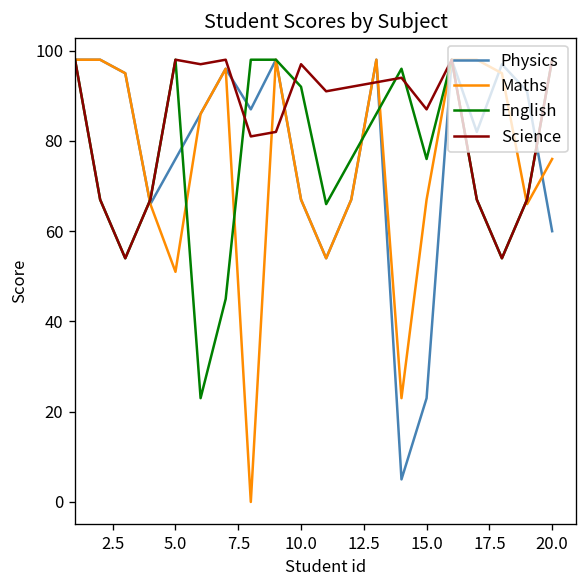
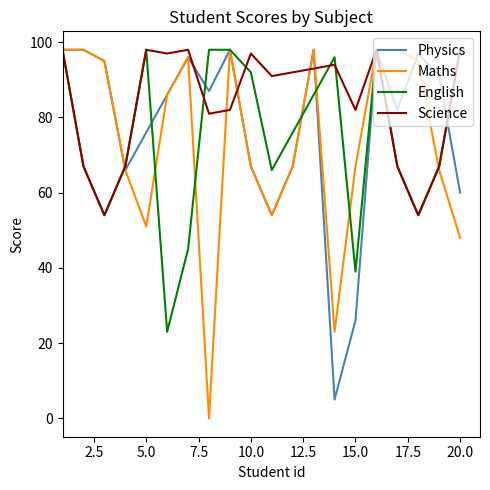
Physics, 15.0: 23 -> 26
English, 15.0: 76 -> 39
Science, 15.0: 87 -> 82
Maths, 20.0: 76 -> 48
